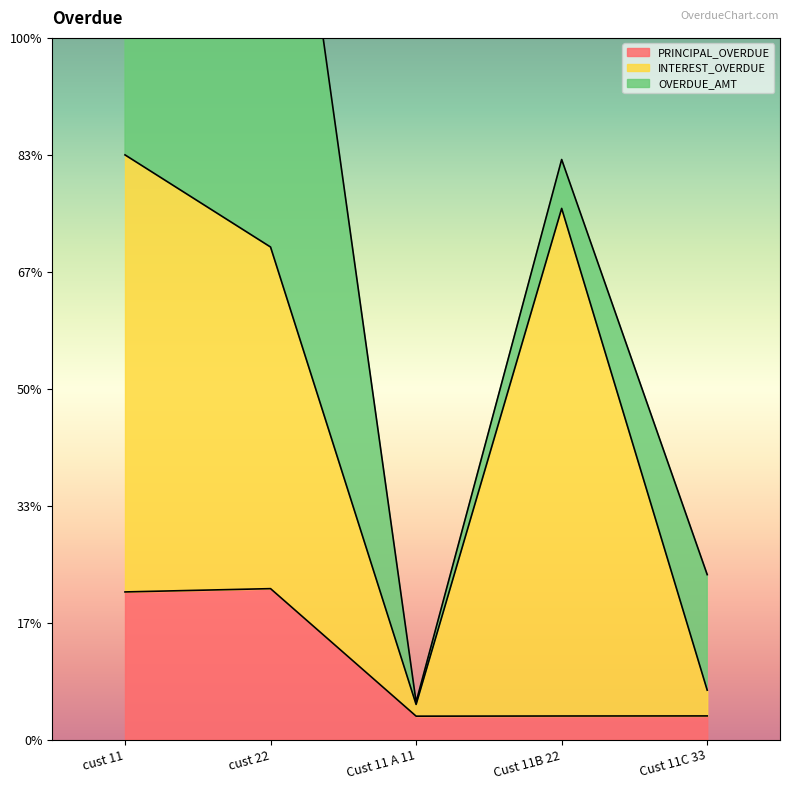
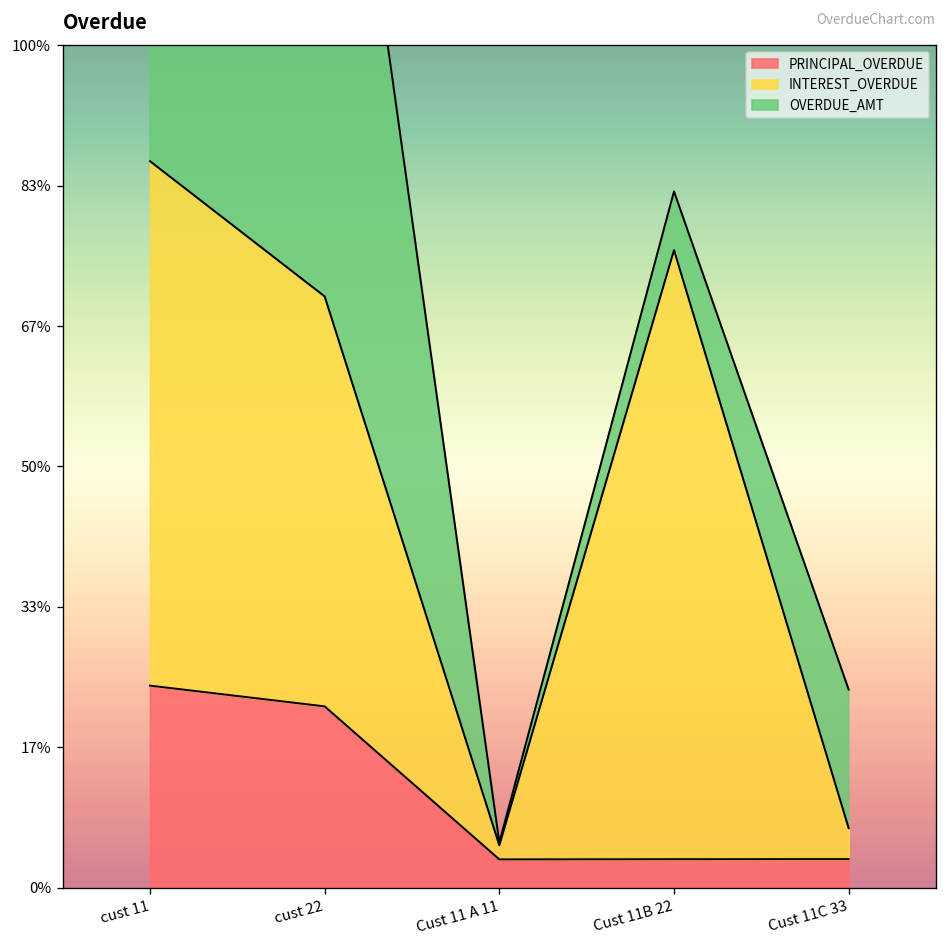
PRINCIPAL_OVERDUE, cust 11: 21% -> 24%
